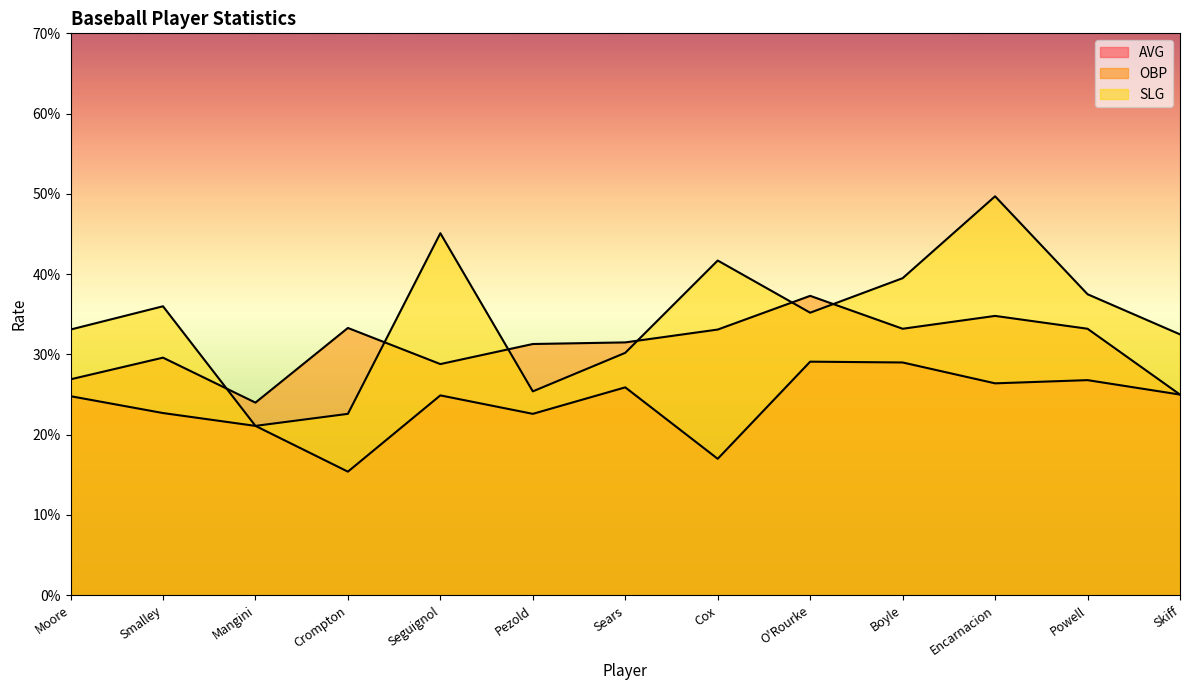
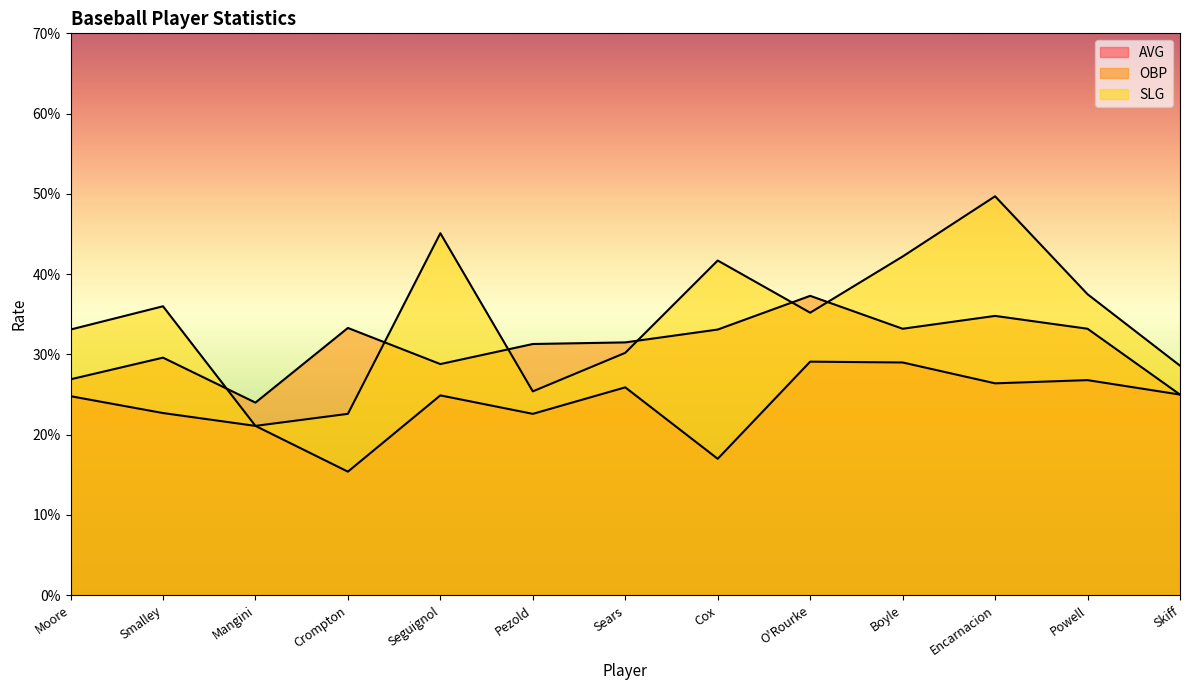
SLG, Boyle: 40% -> 42%
SLG, Skiff: 33% -> 29%
